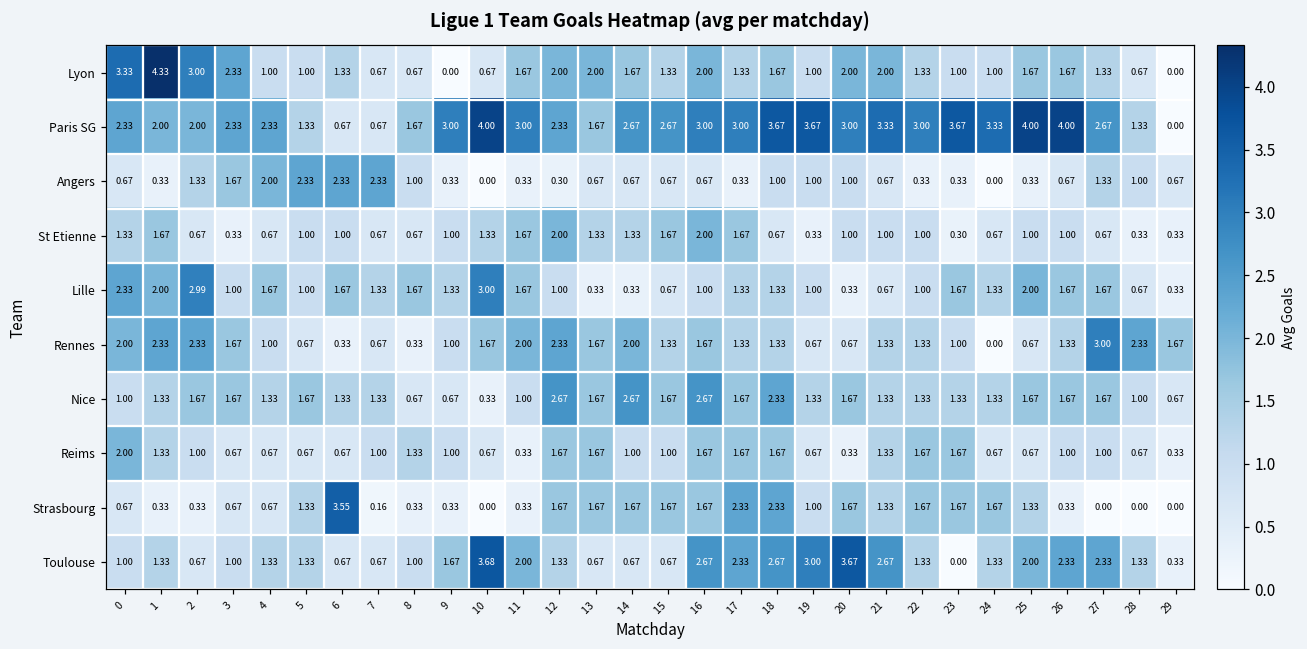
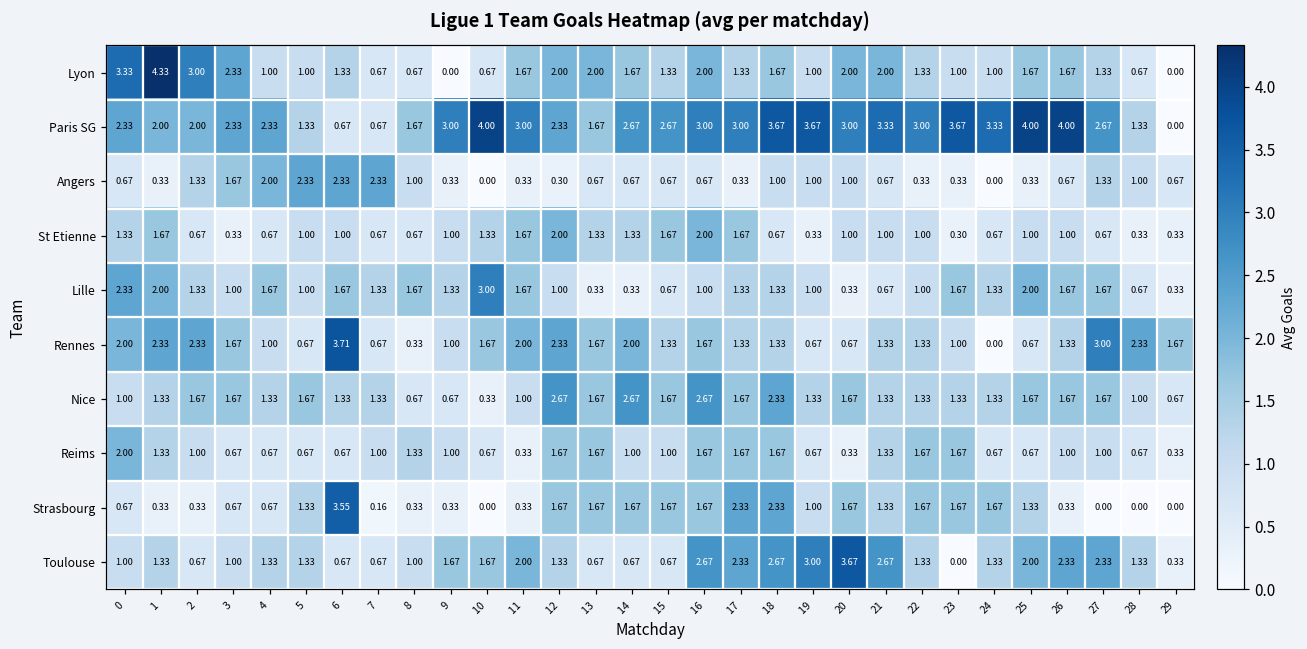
Lille, 2: 2.99 -> 1.33
Rennes, 6: 0.33 -> 3.71
Toulouse, 10: 3.68 -> 1.67
